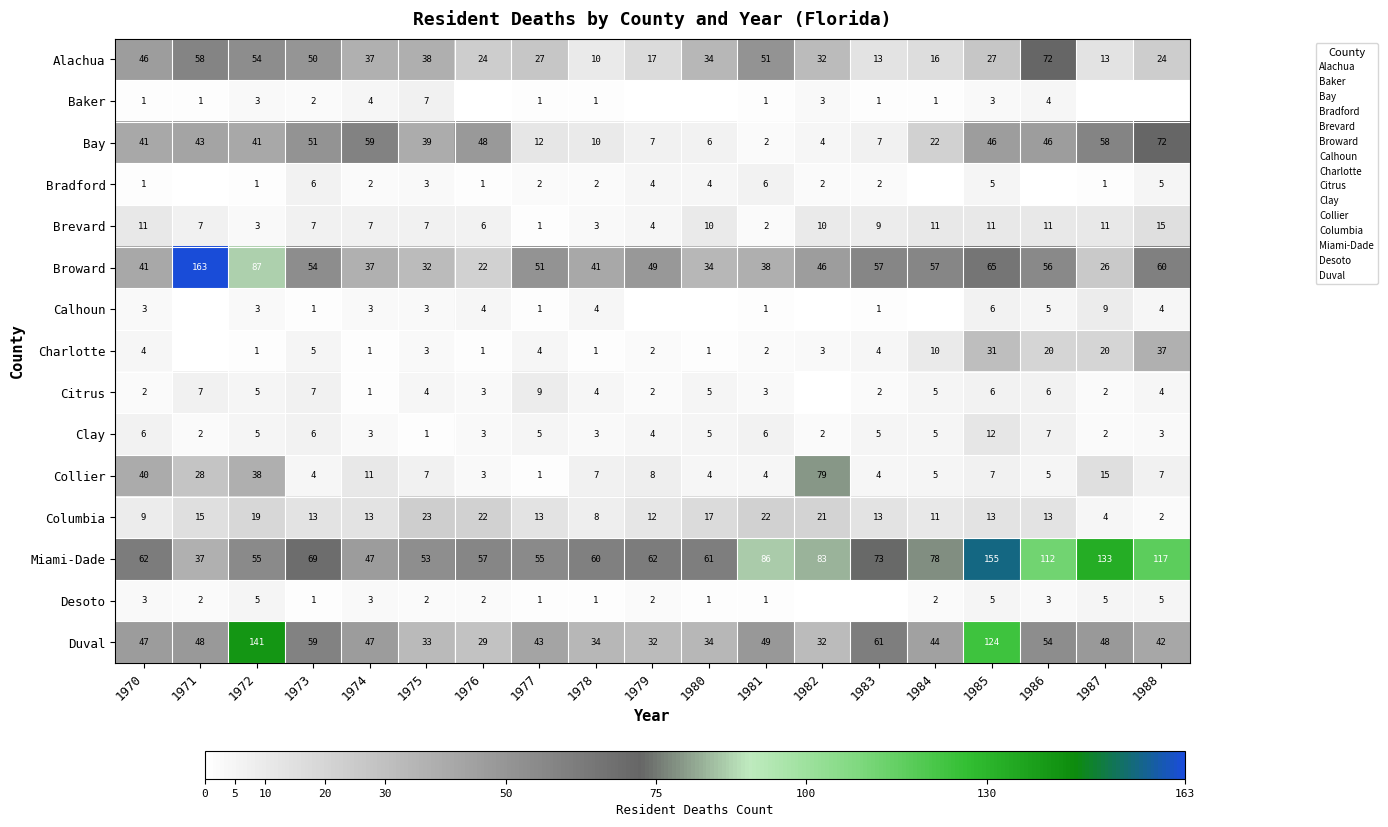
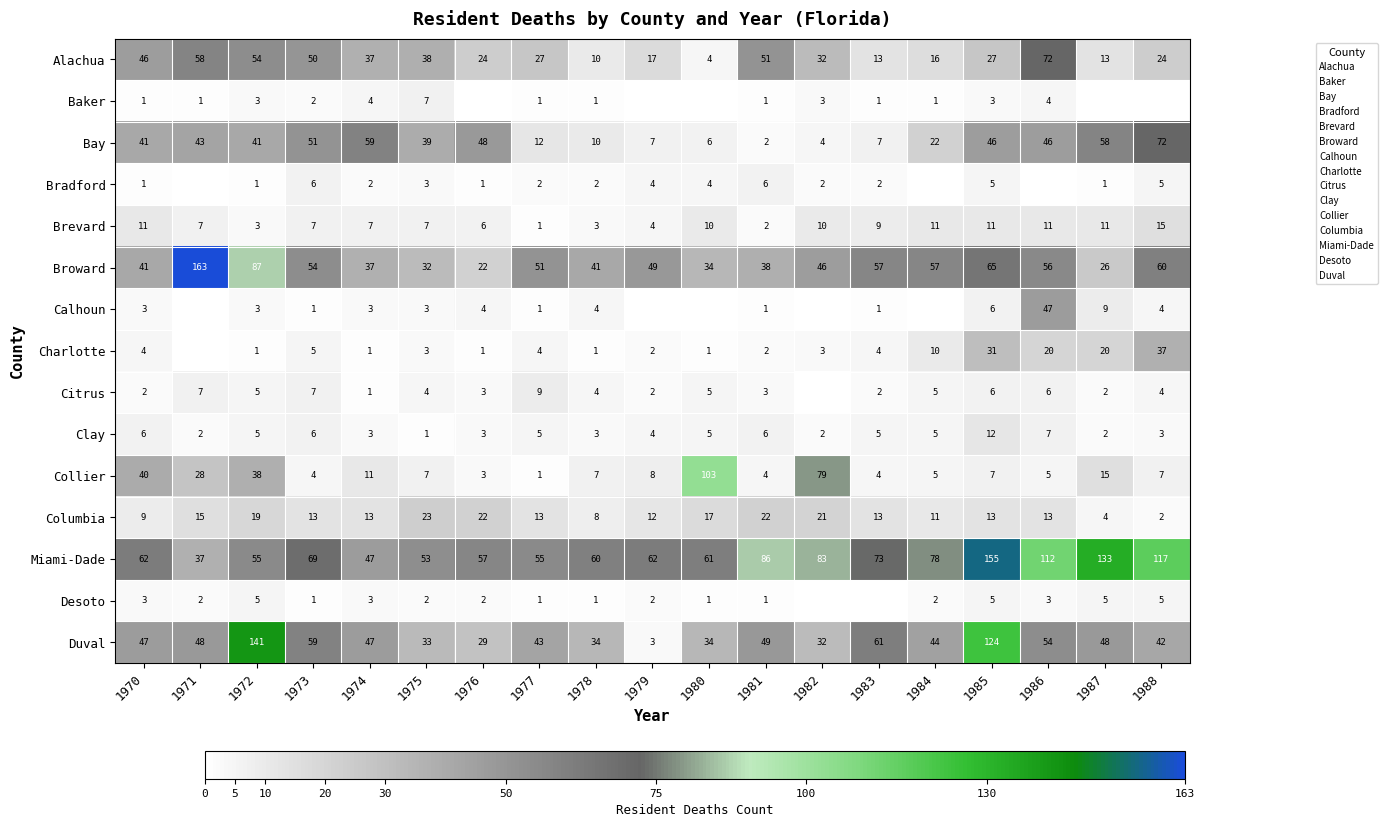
Alachua, 1980: 34 -> 4
Calhoun, 1986: 5 -> 47
Collier, 1980: 4 -> 103
Duval, 1979: 32 -> 3
